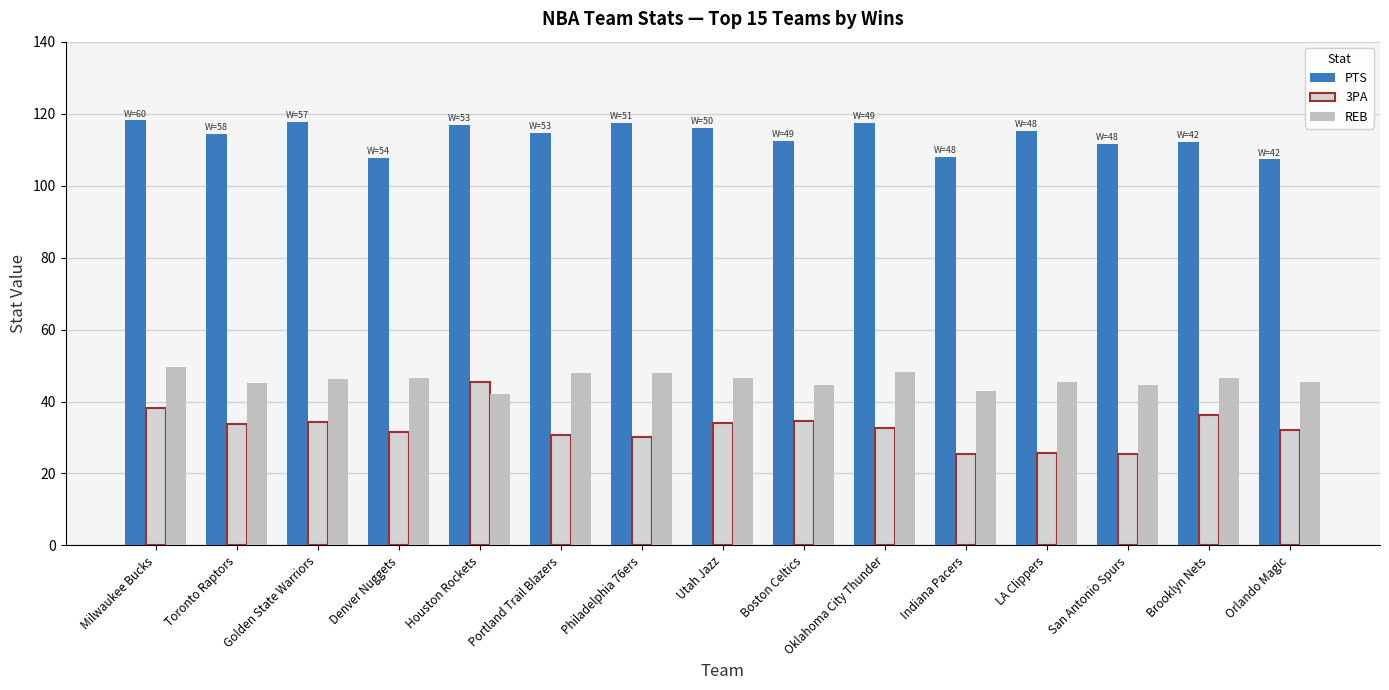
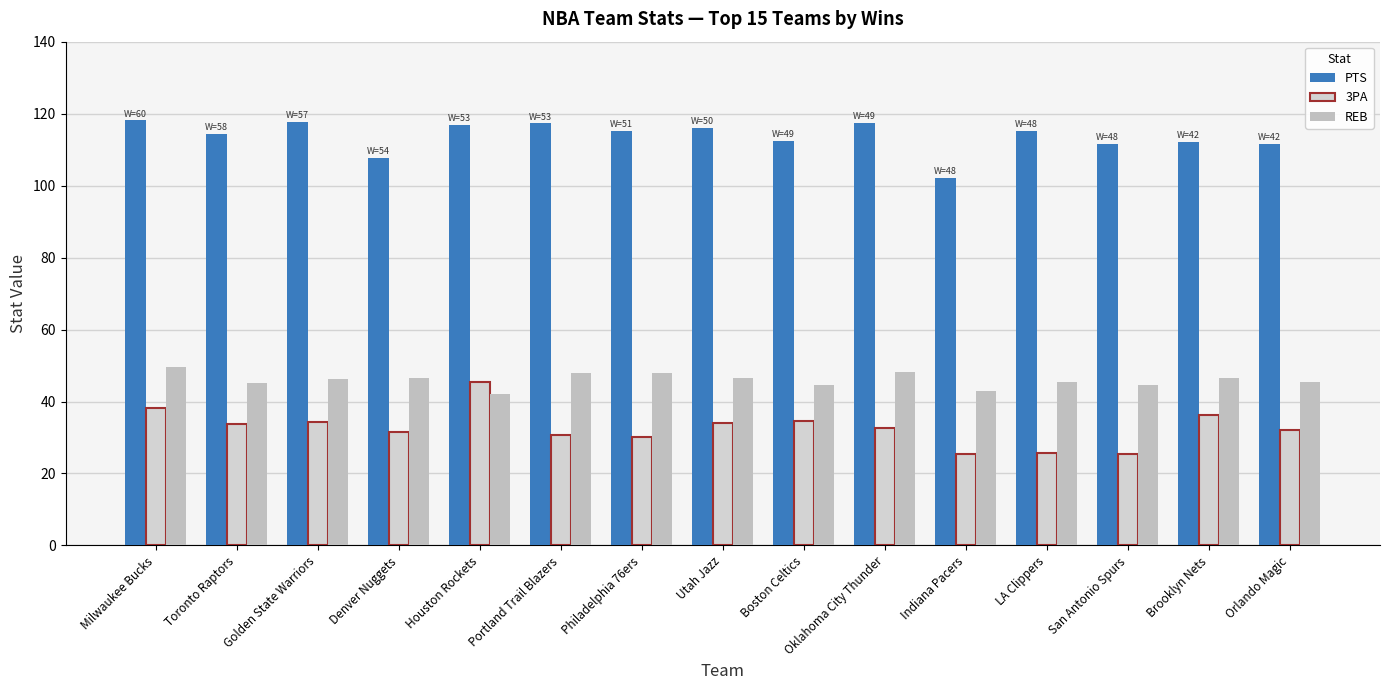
PTS, Portland Trail Blazers: 115 -> 117
PTS, Philadelphia 76ers: 118 -> 115
PTS, Indiana Pacers: 108 -> 102
PTS, Orlando Magic: 107 -> 112
